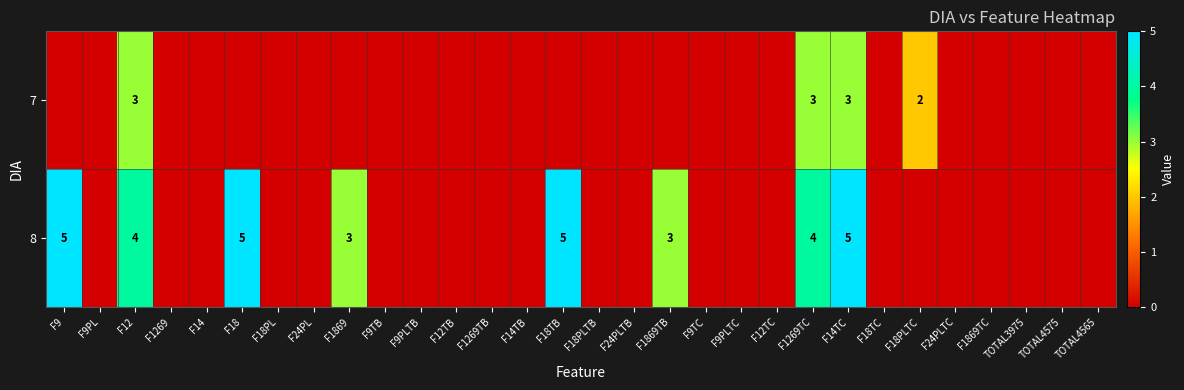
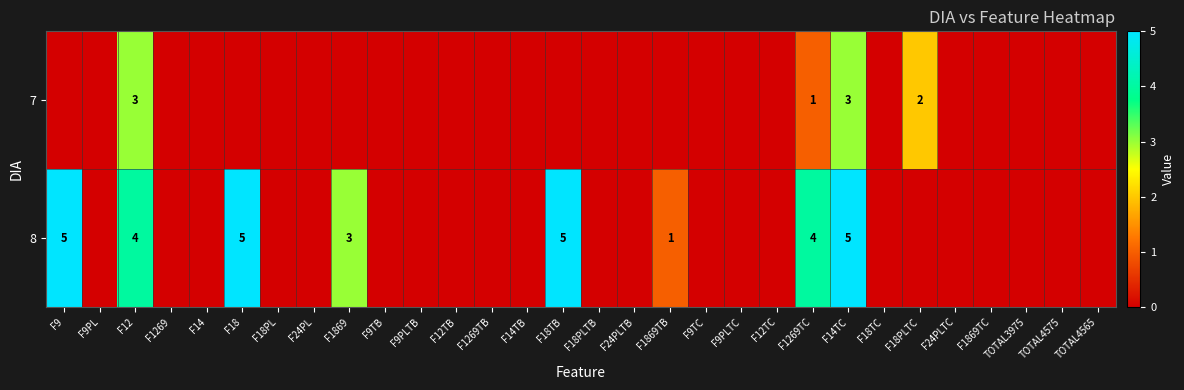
7, F1269TC: 3 -> 1
8, F1869TB: 3 -> 1
